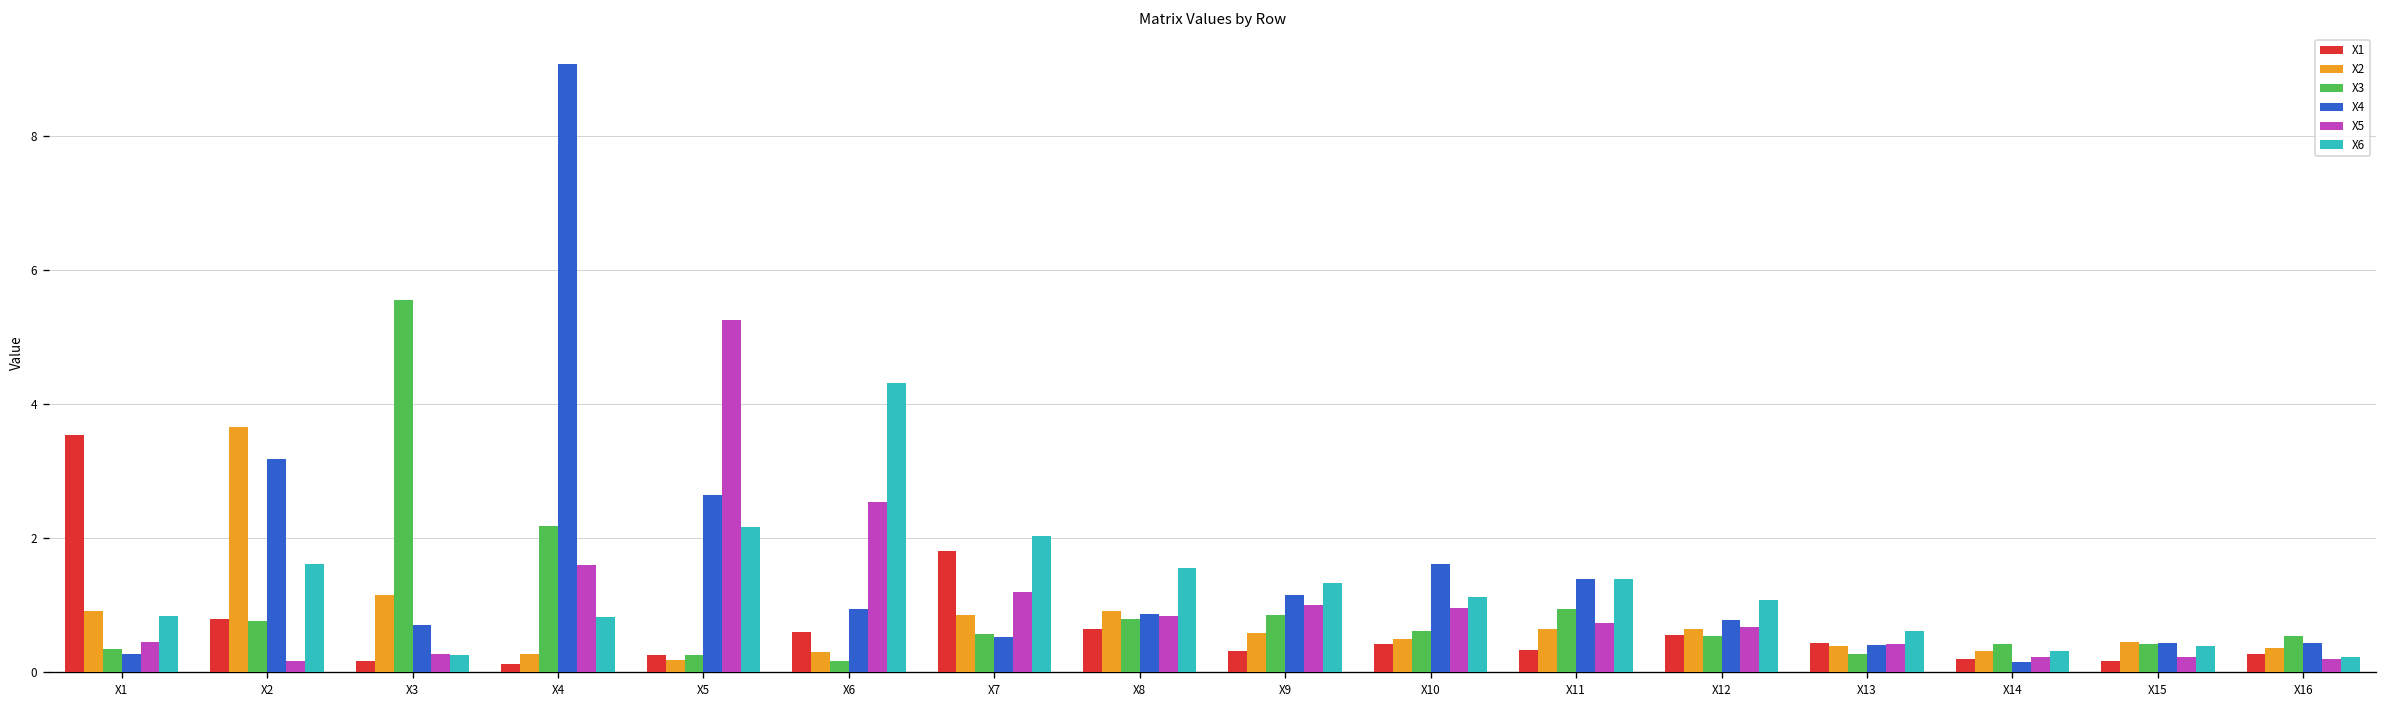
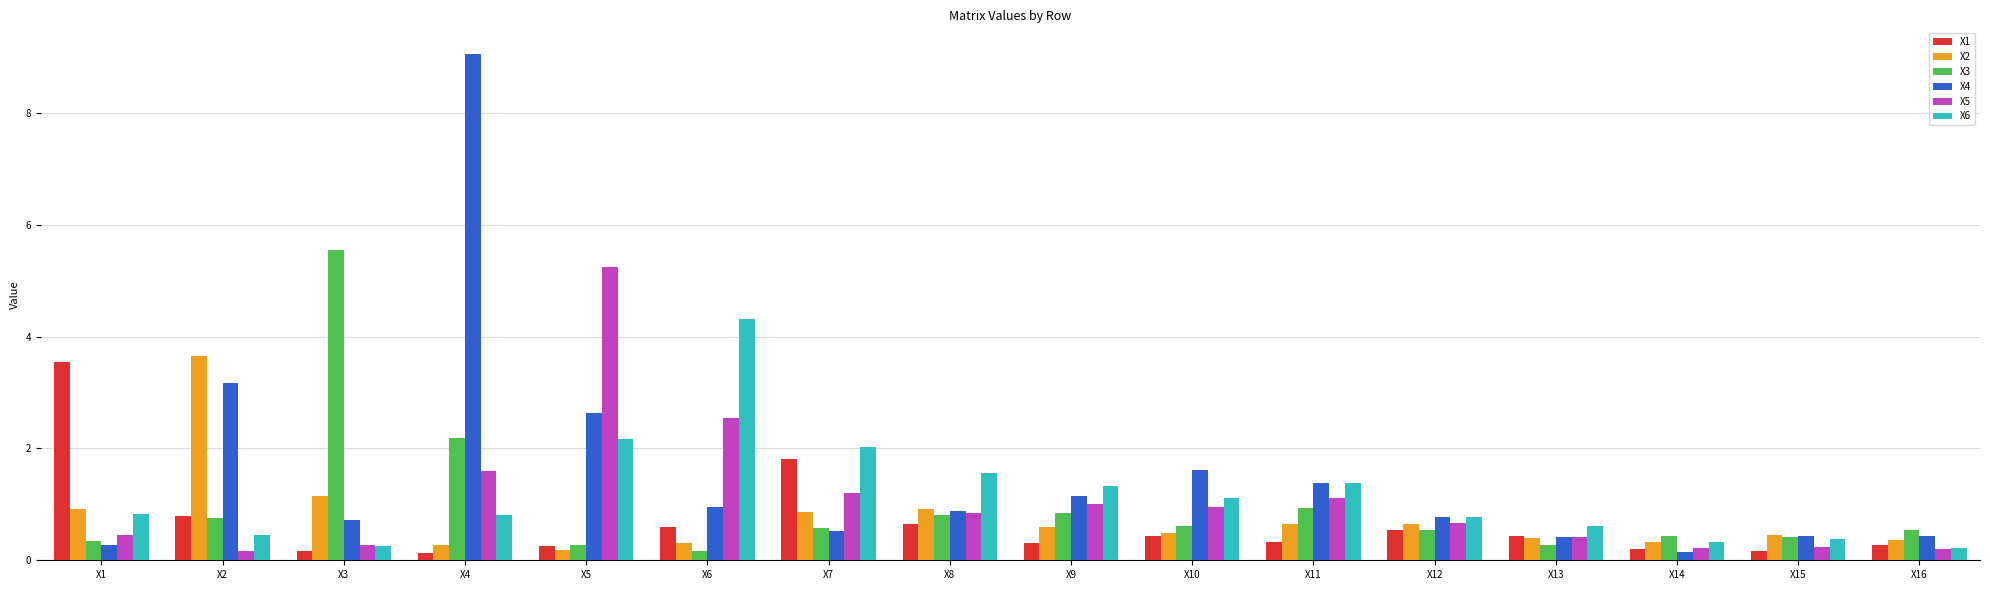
X6, X2: 1.6 -> 0.4
X5, X11: 0.7 -> 1.1
X6, X12: 1.1 -> 0.8
